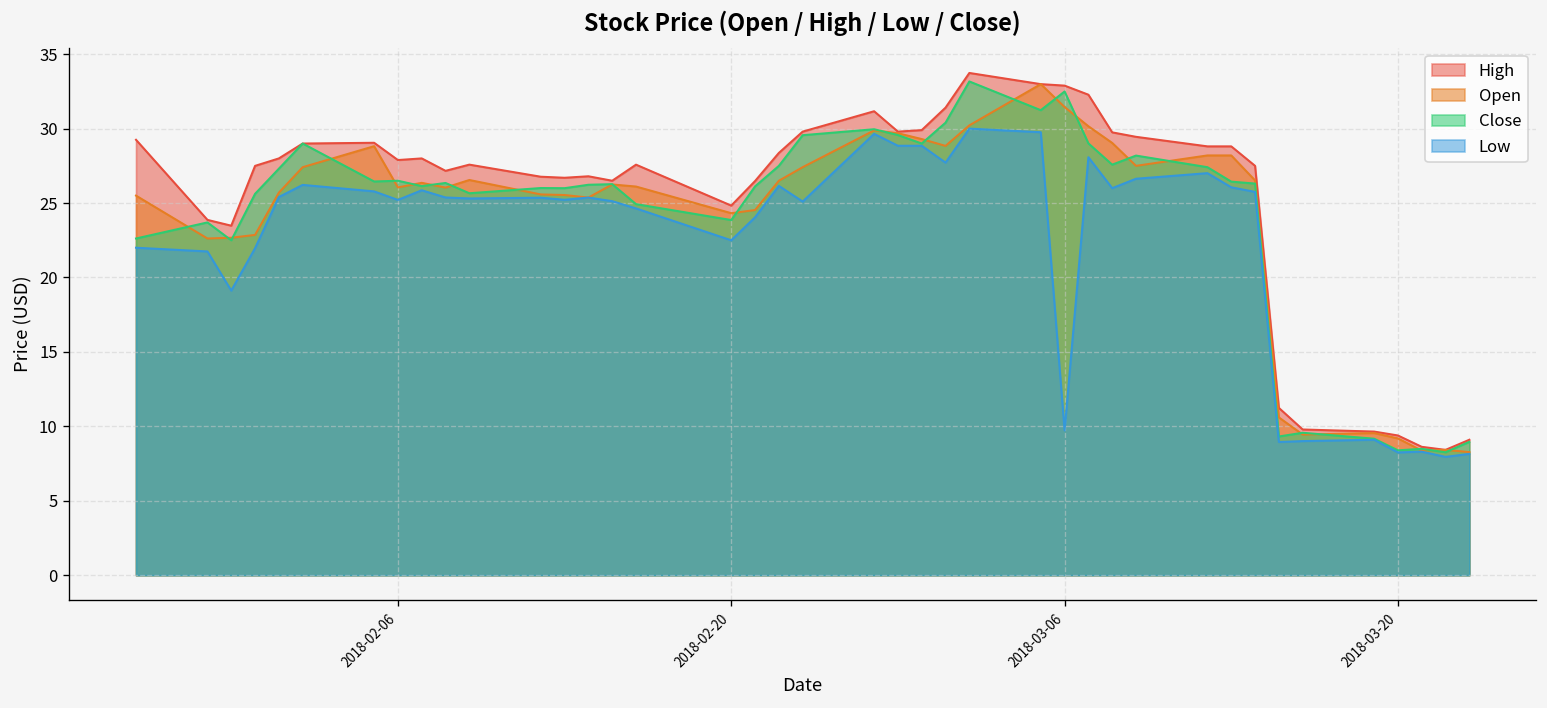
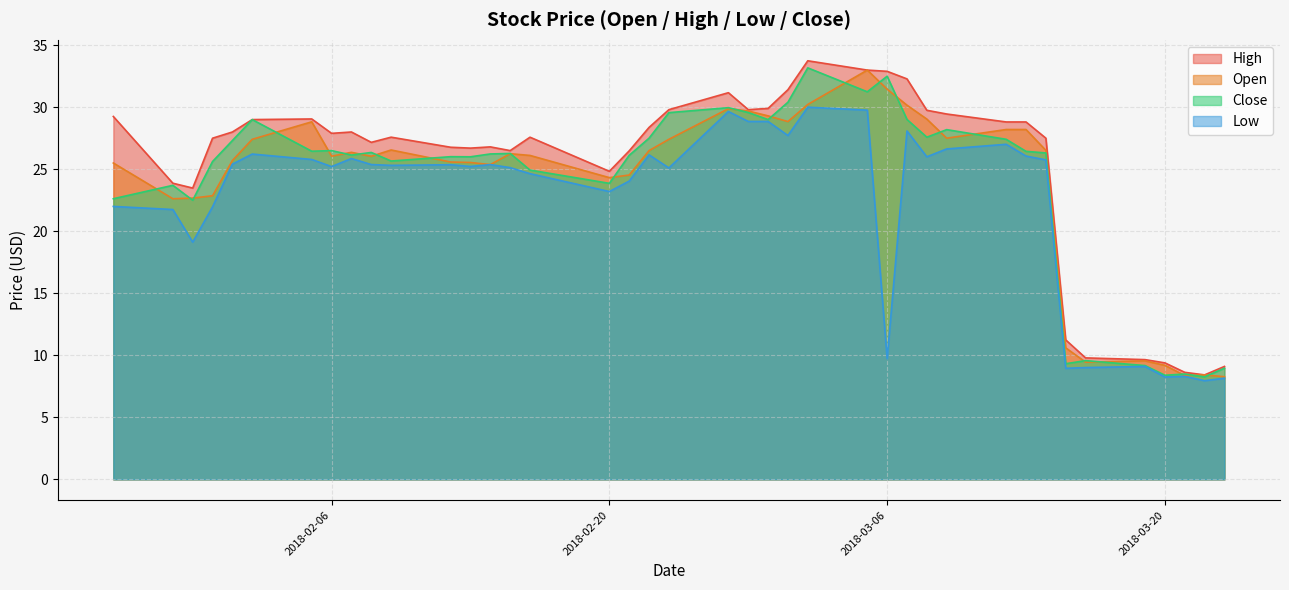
Low, 2018-02-20: 22.5 -> 23.2
